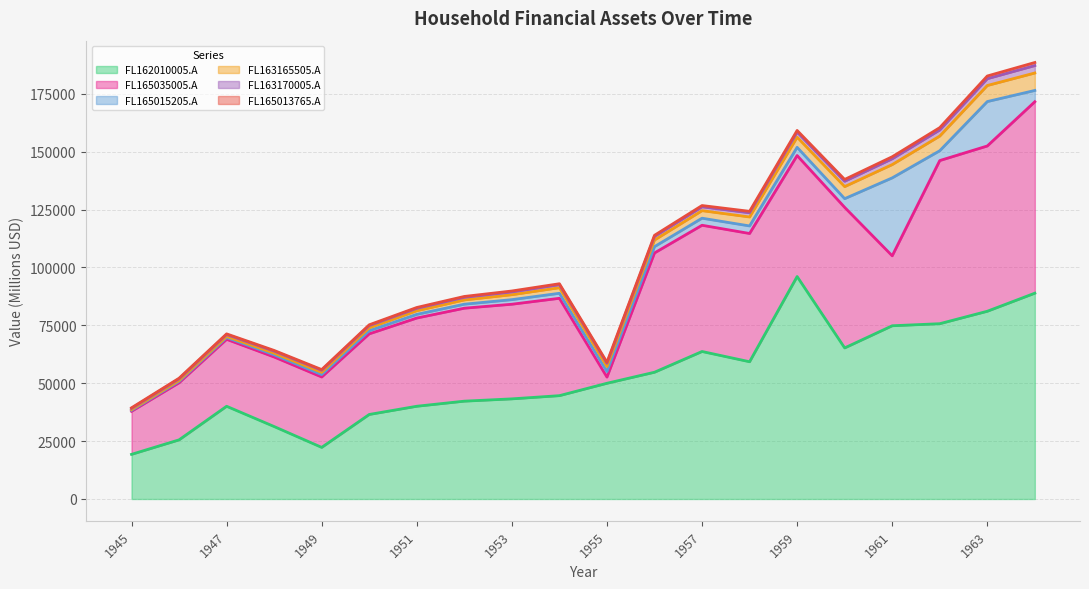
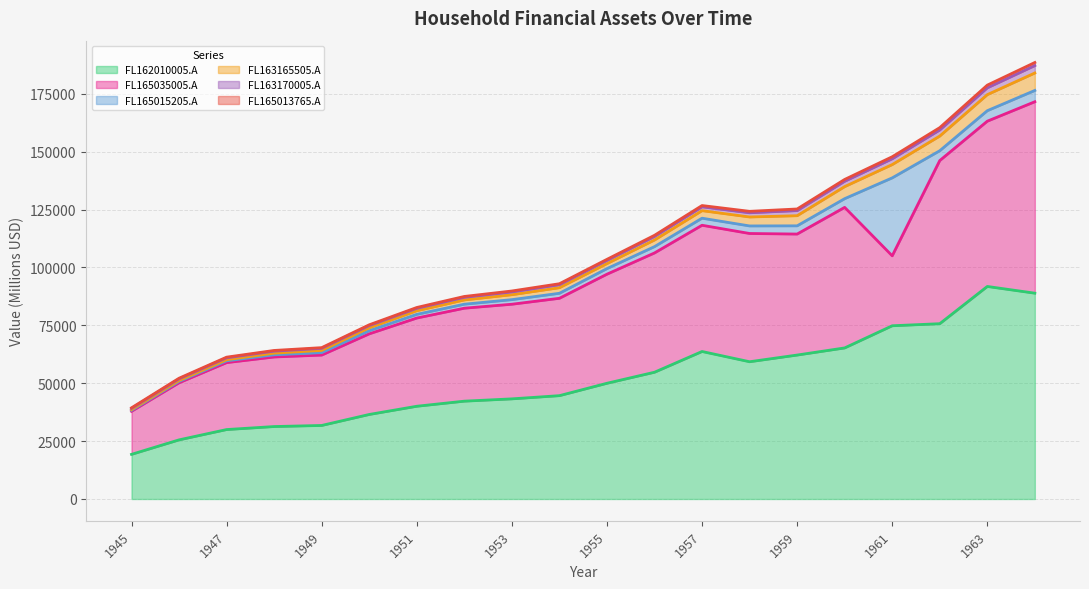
FL162010005.A, 1947: 40000 -> 30000
FL162010005.A, 1949: 22000 -> 32000
FL165035005.A, 1955: 3000 -> 47000
FL162010005.A, 1959: 96000 -> 62000
FL162010005.A, 1963: 81000 -> 92000
FL165015205.A, 1963: 19000 -> 5000
